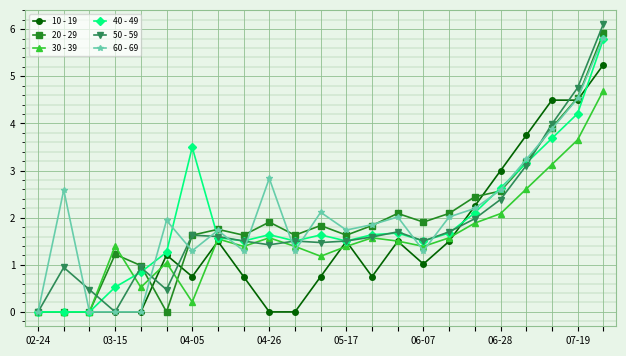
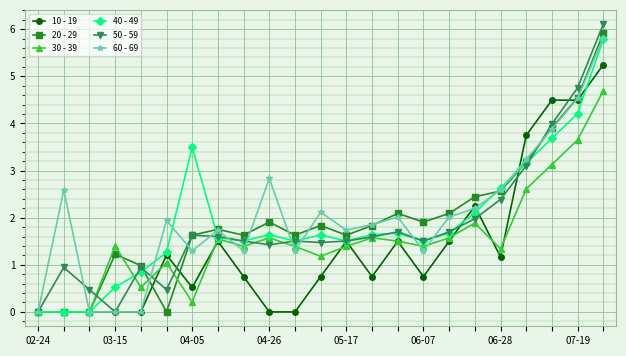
10 - 19, 04-05: 0.7 -> 0.5
10 - 19, 06-07: 1.0 -> 0.7
10 - 19, 06-28: 3.0 -> 1.2
30 - 39, 06-28: 2.1 -> 1.3
